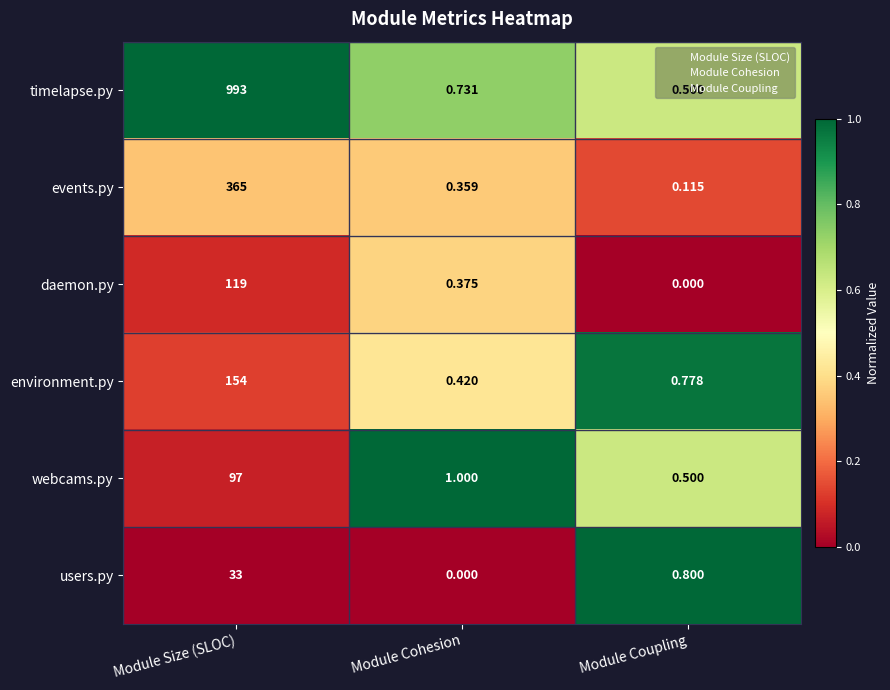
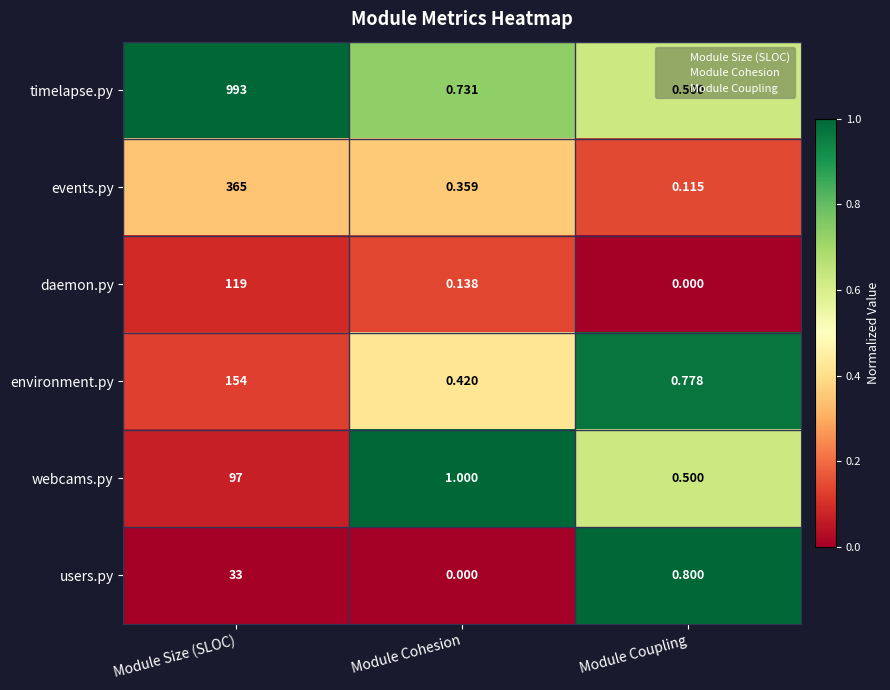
daemon.py, Module Cohesion: 0.375 -> 0.138
